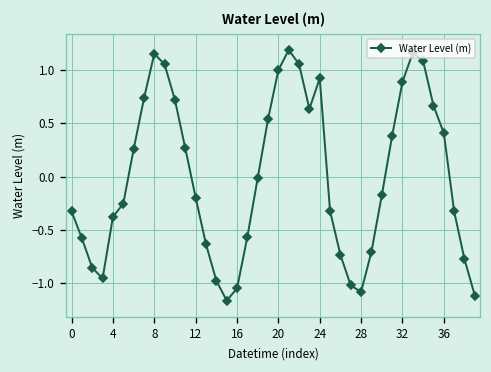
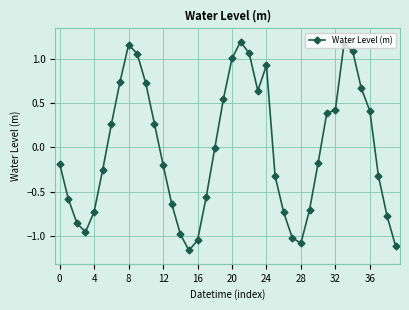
0: -0.3 -> -0.2
4: -0.4 -> -0.7
32: 0.9 -> 0.4
